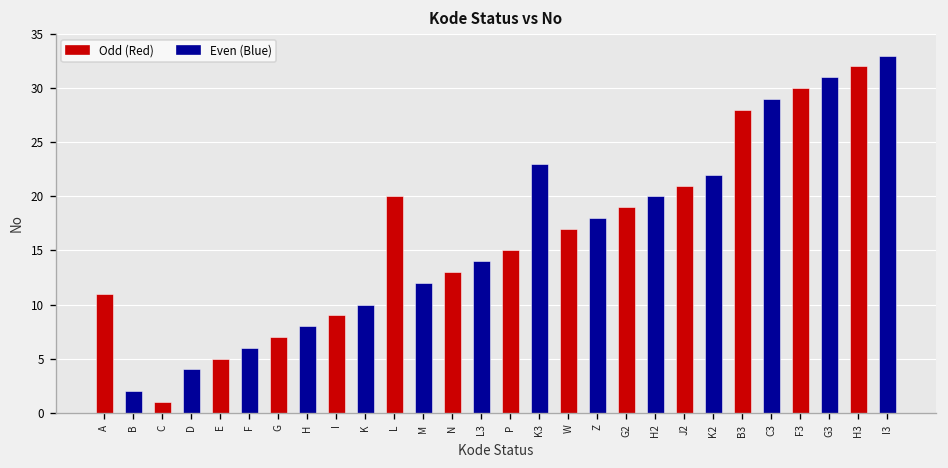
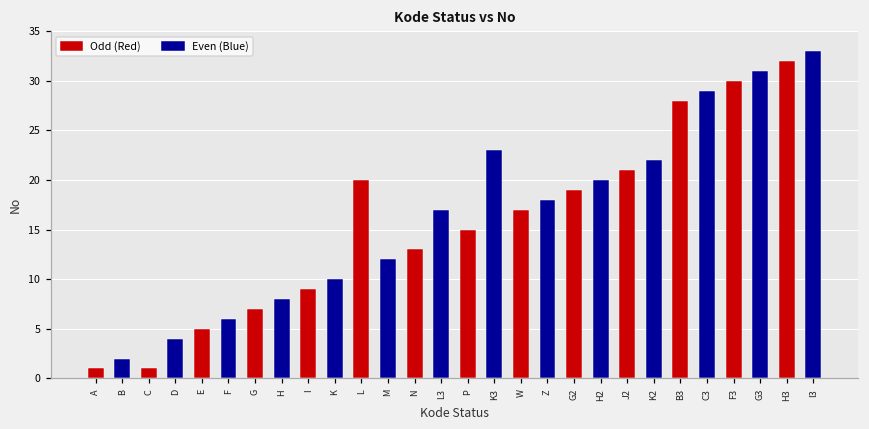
A: 11 -> 1
L3: 14 -> 17
